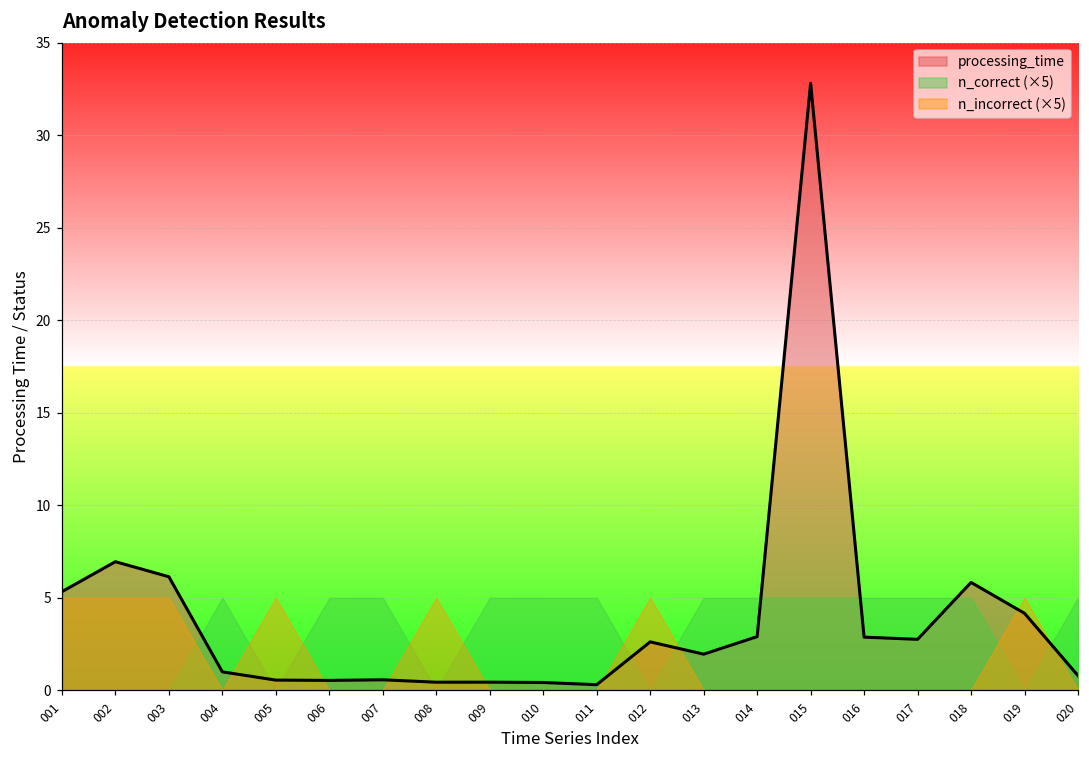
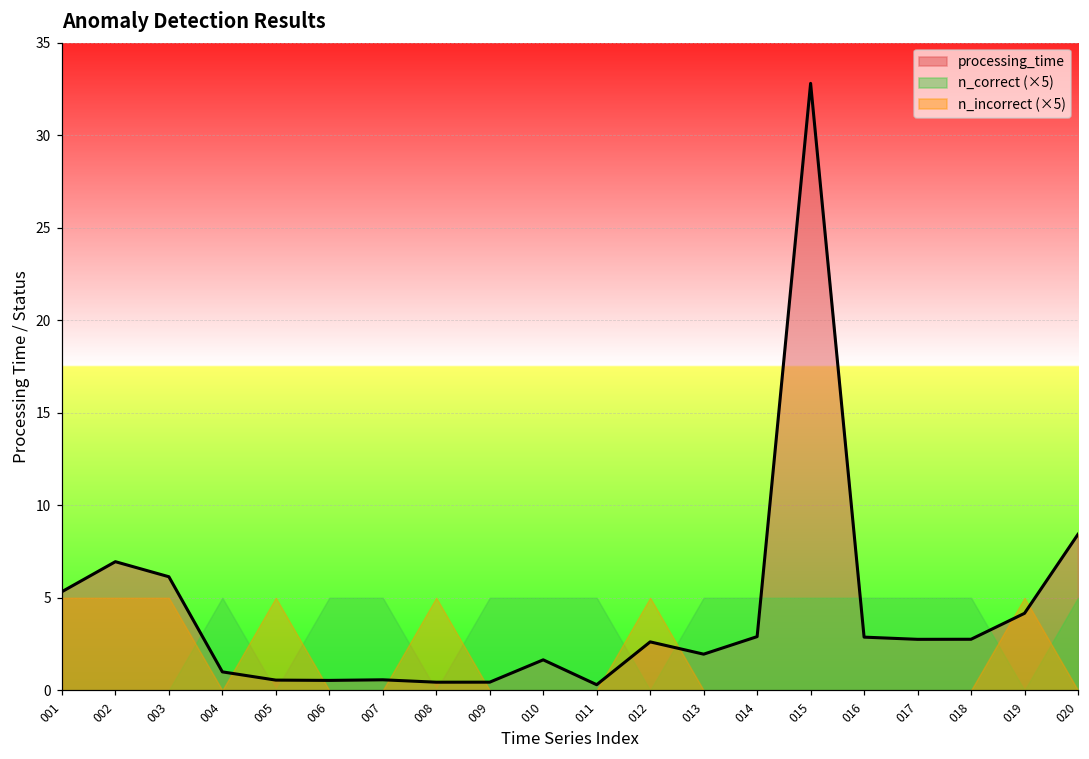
processing_time, 010: 0.4 -> 1.6
processing_time, 018: 5.8 -> 2.8
processing_time, 020: 0.8 -> 8.4
